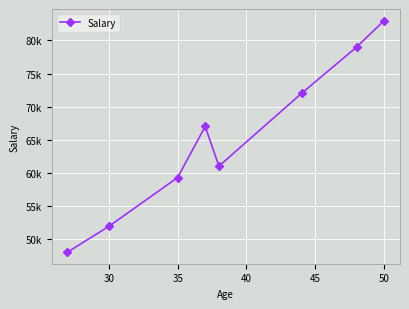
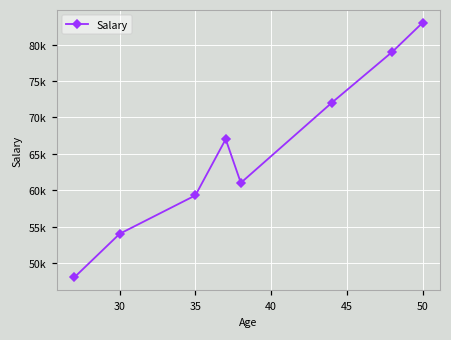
30: 52000 -> 54000
